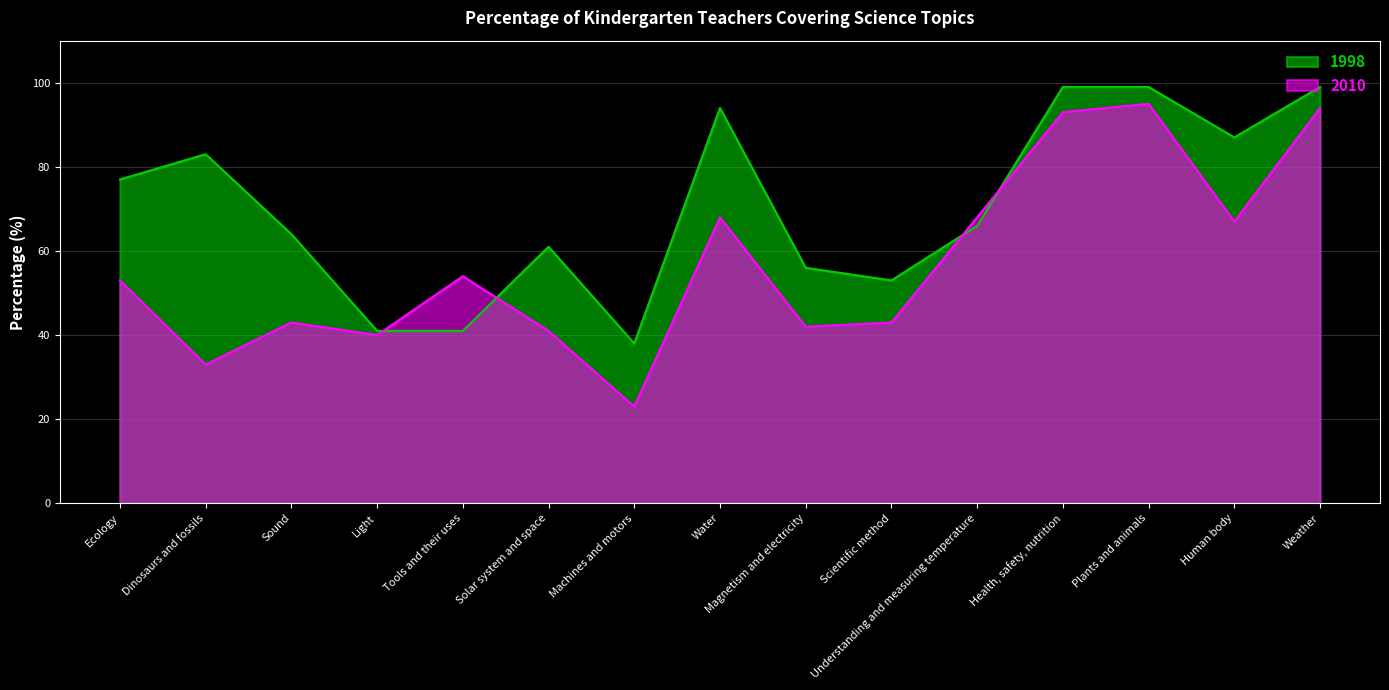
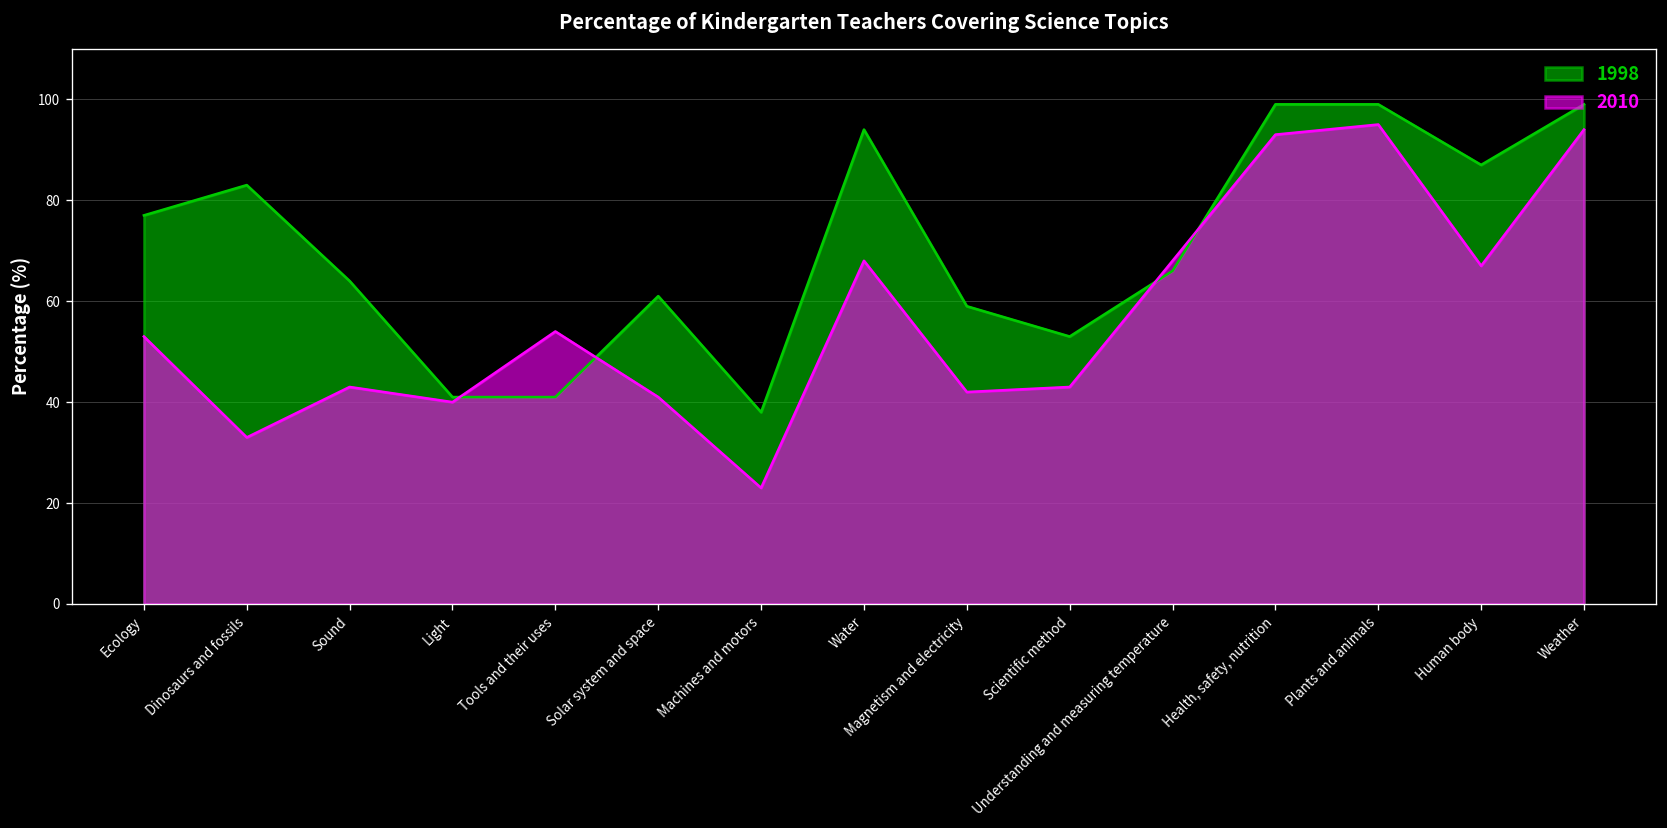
1998, Magnetism and electricity: 56 -> 59
